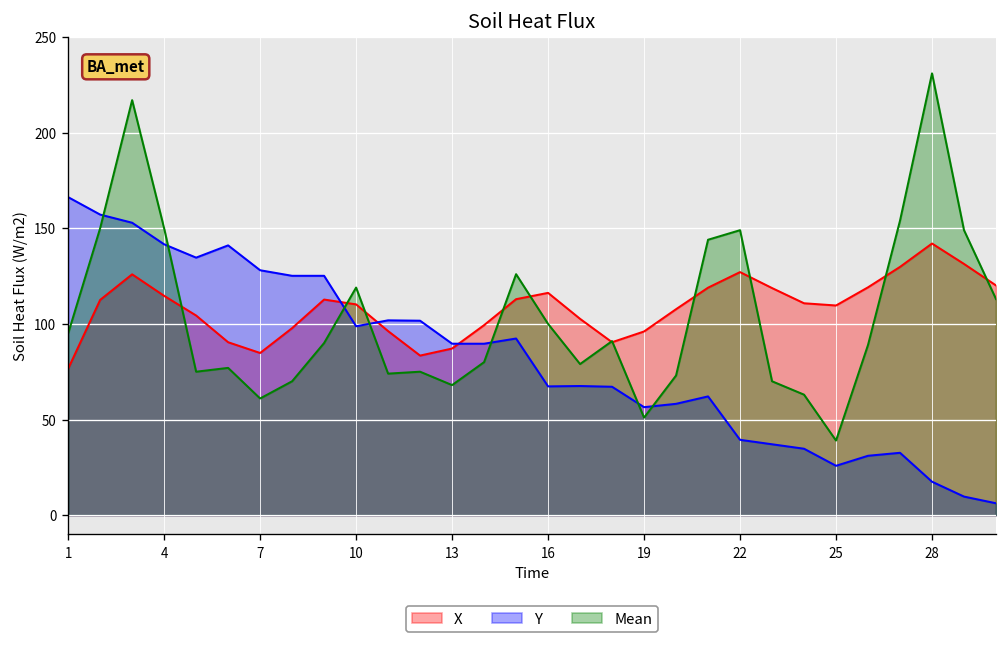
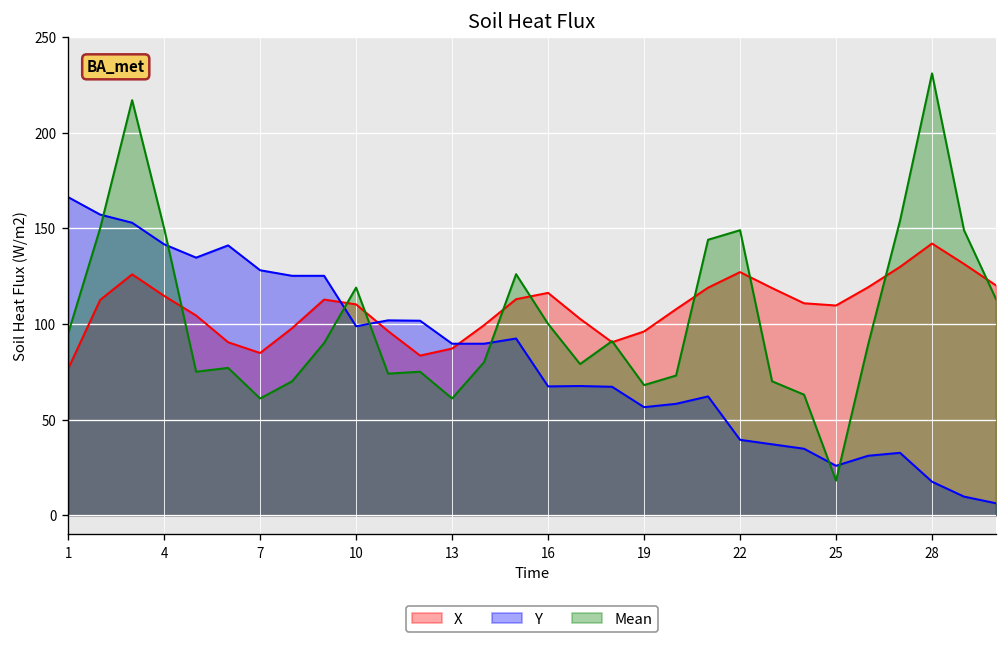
Mean, 13: 68 -> 61
Mean, 19: 51 -> 68
Mean, 25: 39 -> 18
